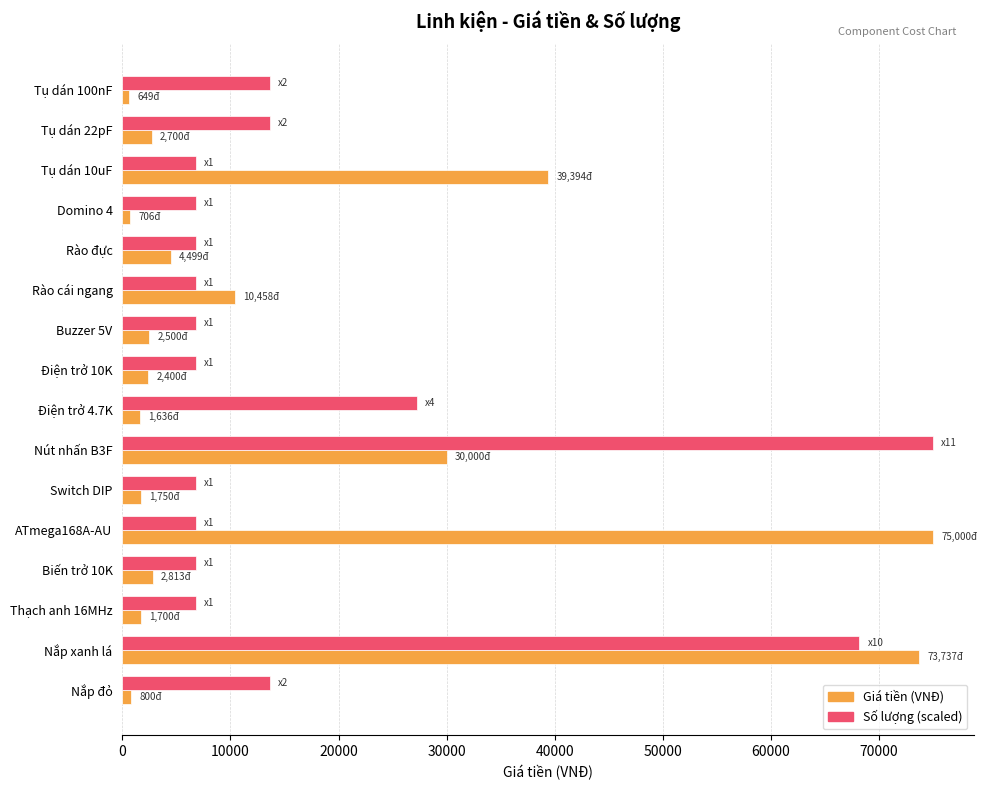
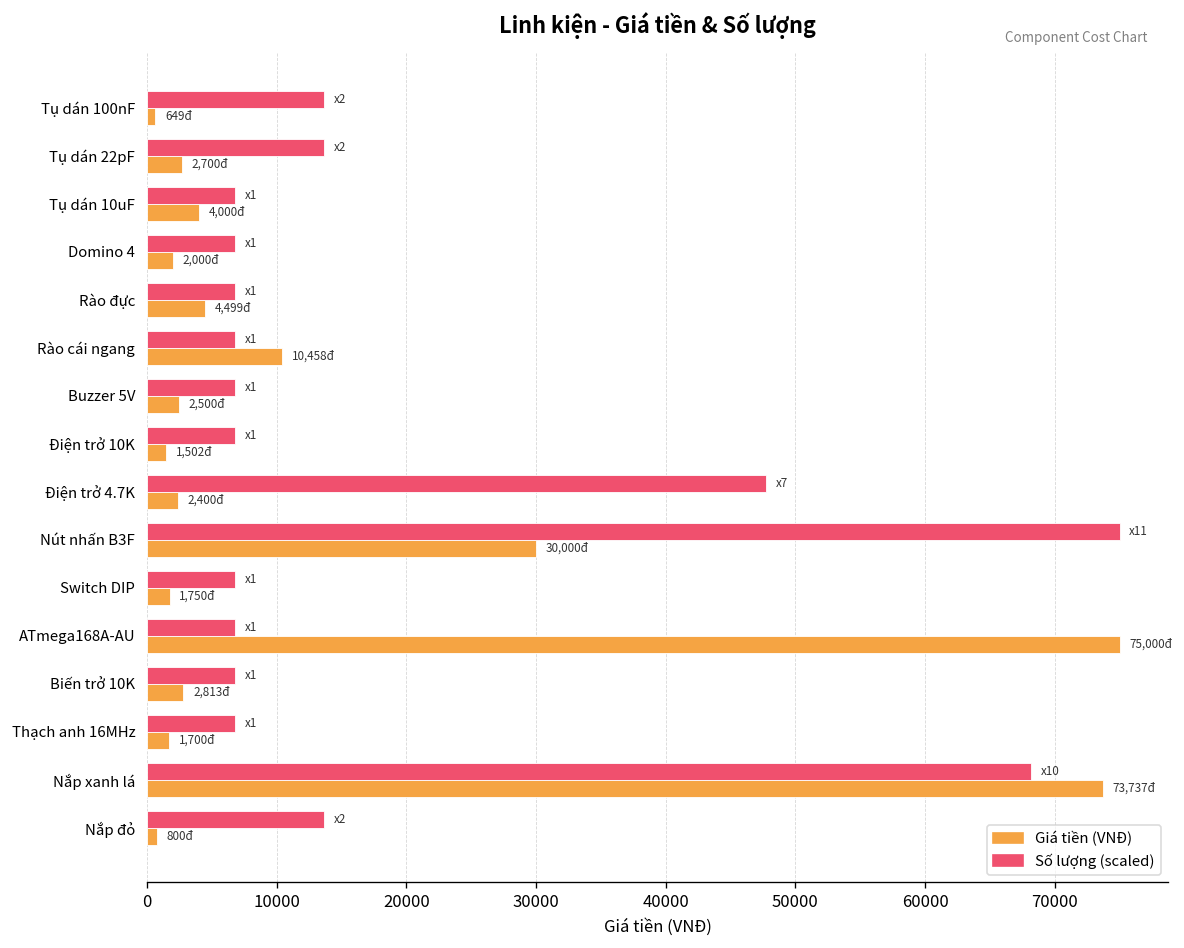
Giá tiền (VNĐ), Tụ dán 10uF: 39,394đ -> 4,000đ
Giá tiền (VNĐ), Domino 4: 706đ -> 2,000đ
Giá tiền (VNĐ), Điện trở 10K: 2,400đ -> 1,502đ
Số lượng (scaled), Điện trở 4.7K: 4 -> 7
Giá tiền (VNĐ), Điện trở 4.7K: 1,636đ -> 2,400đ
